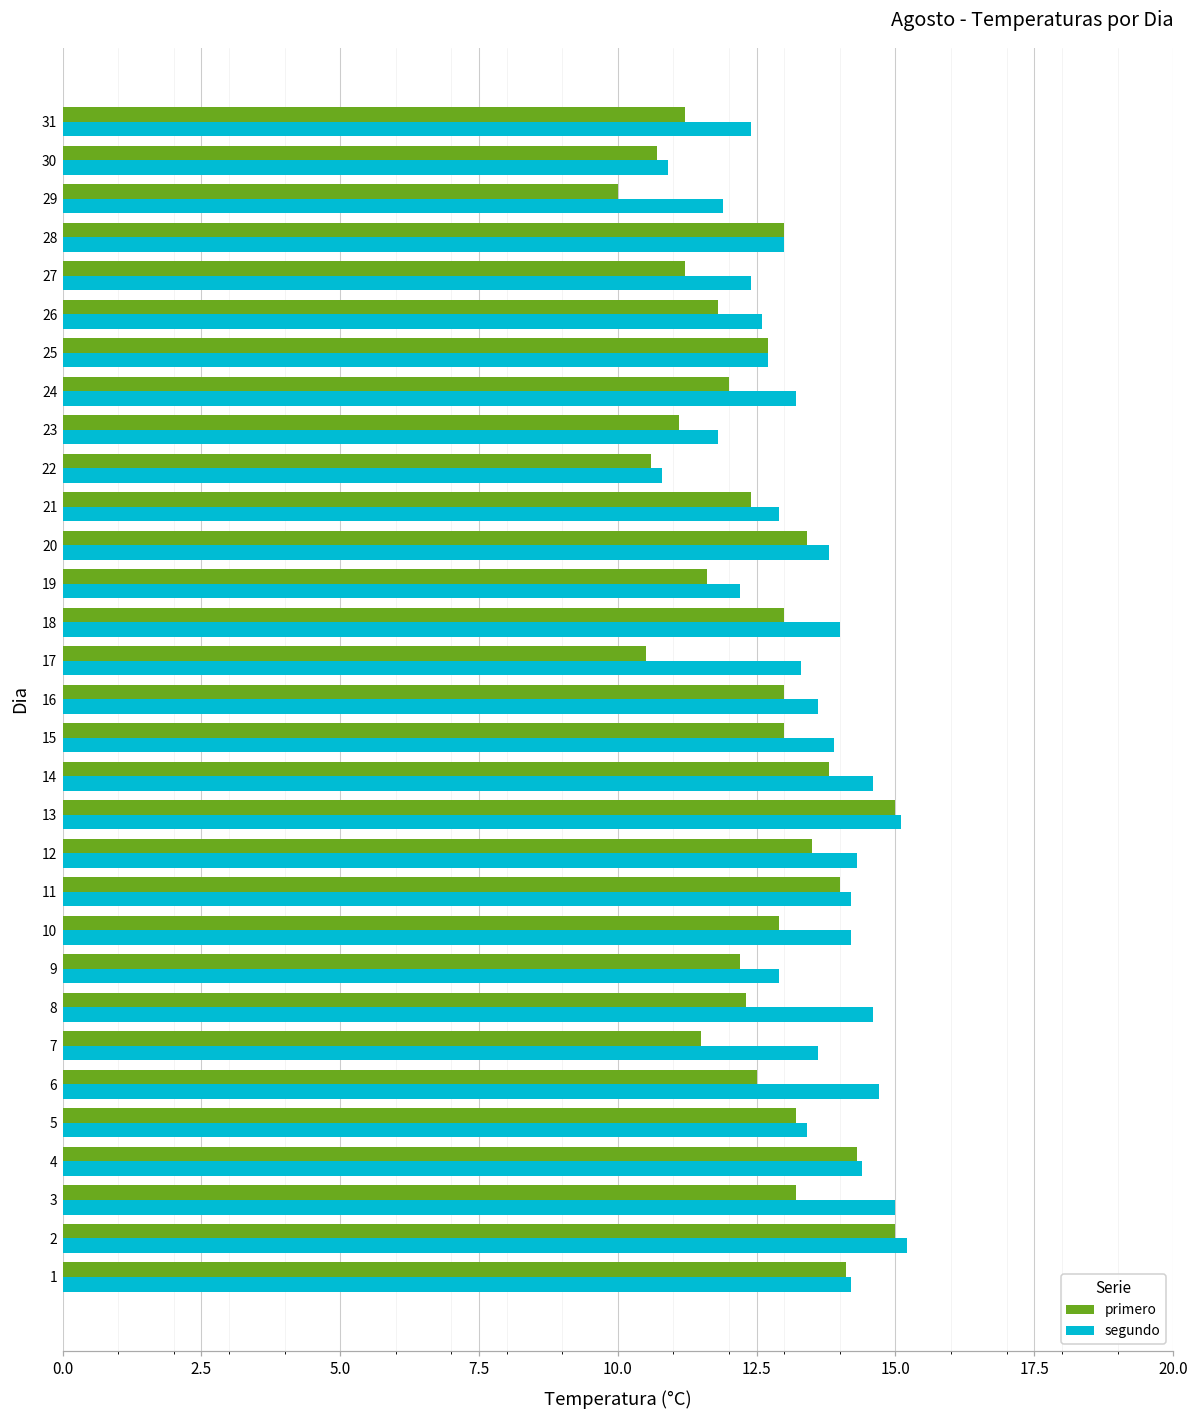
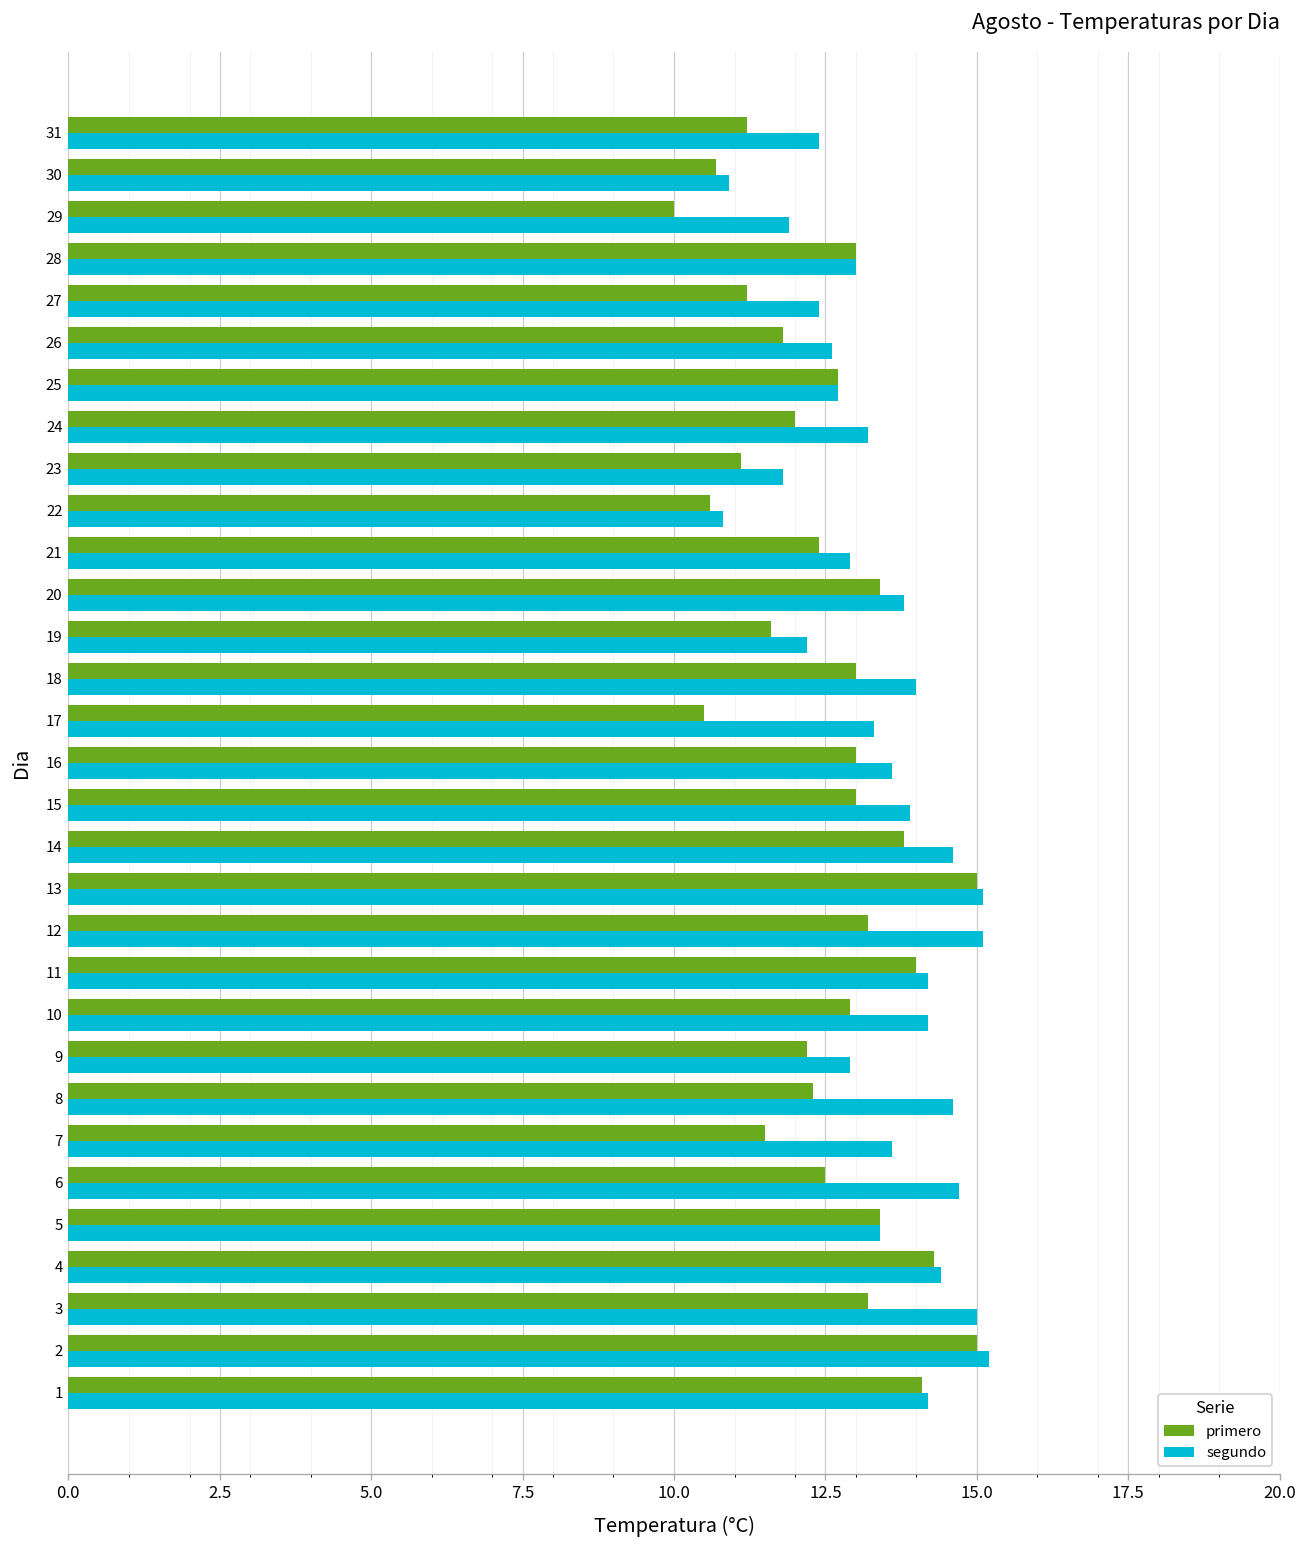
primero, 12: 13.5 -> 13.2
segundo, 12: 14.3 -> 15.1
primero, 5: 13.2 -> 13.4
